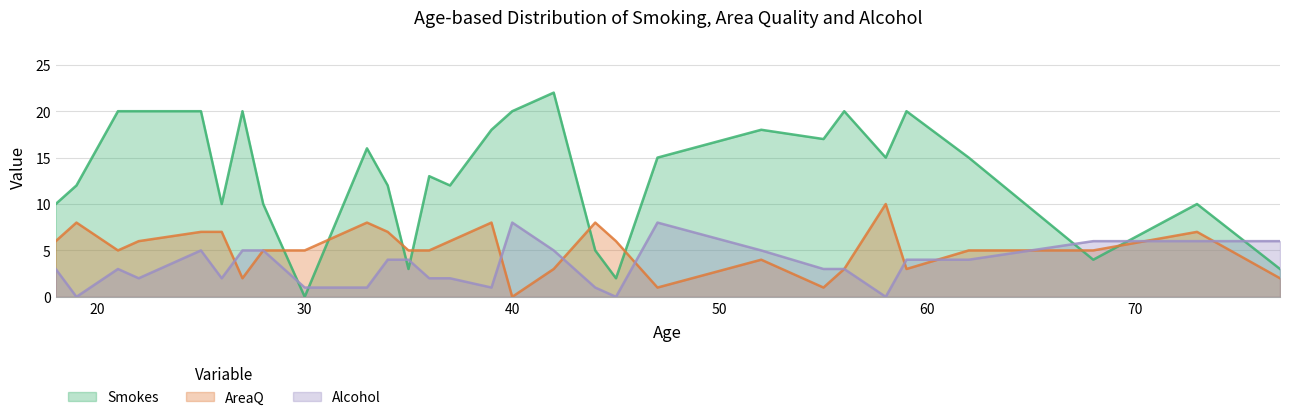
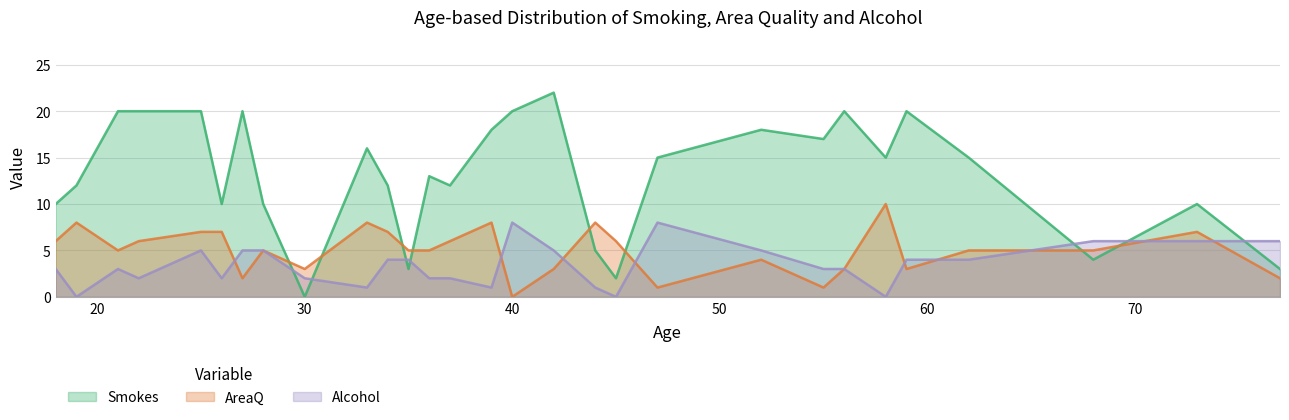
AreaQ, 30: 5 -> 3
Alcohol, 30: 1 -> 2
